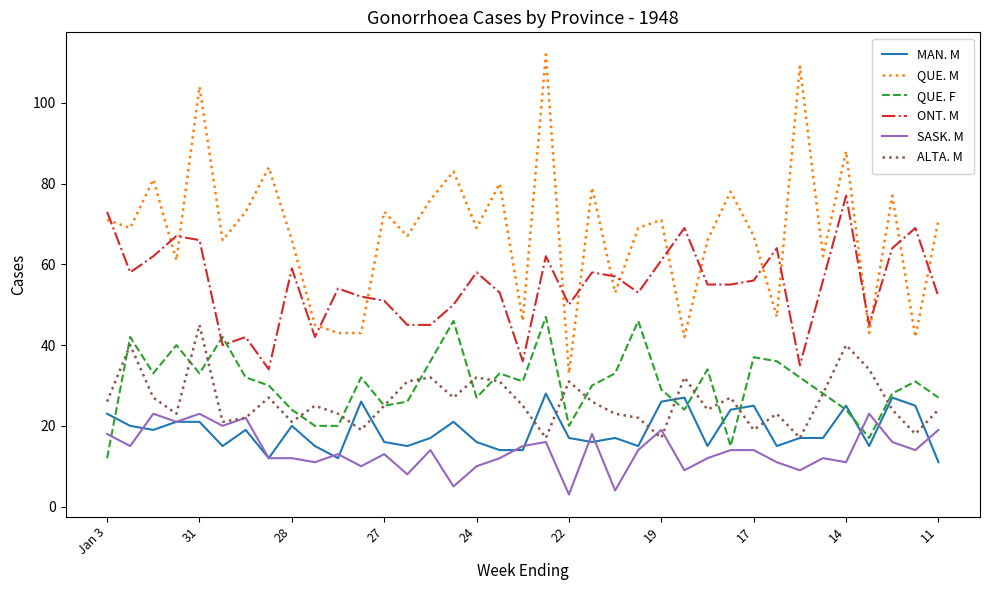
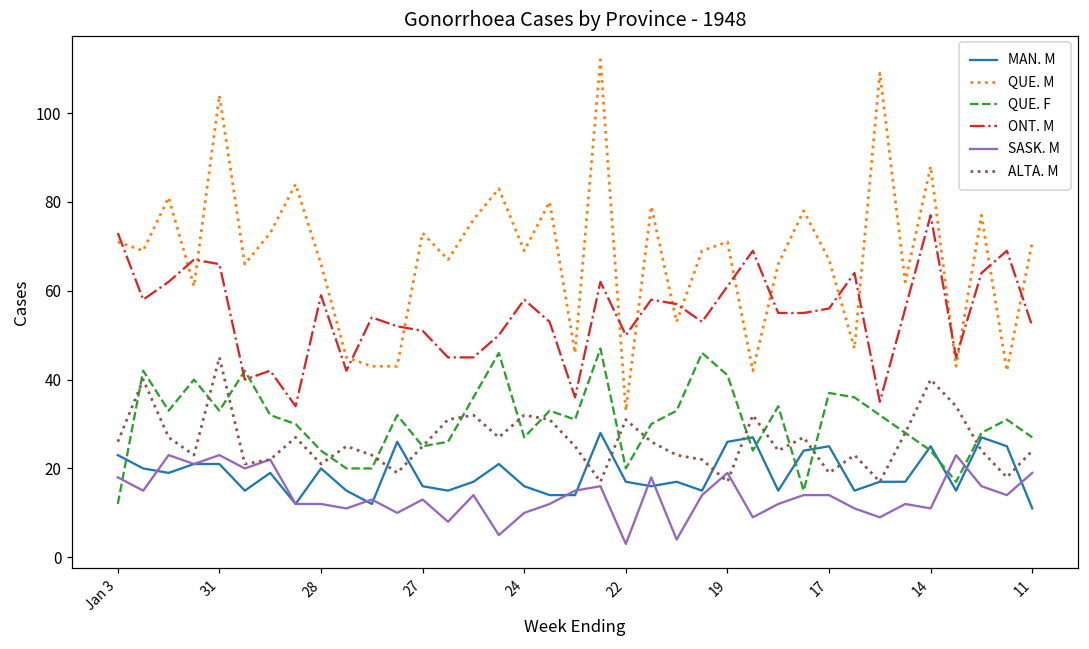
QUE. F, 19: 29 -> 41
